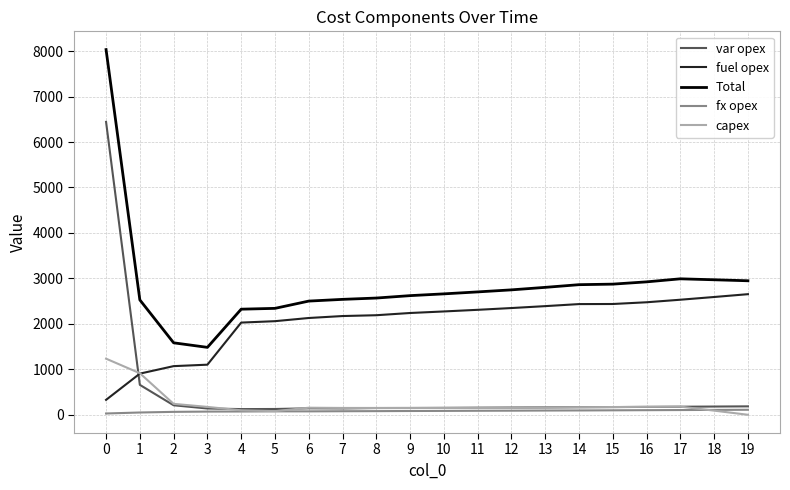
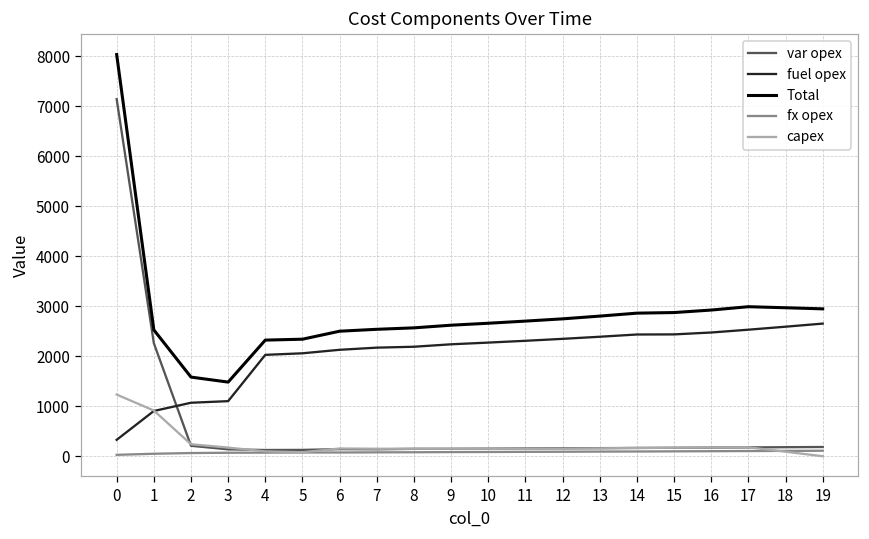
var opex, 0: 6400 -> 7100
var opex, 1: 700 -> 2300
